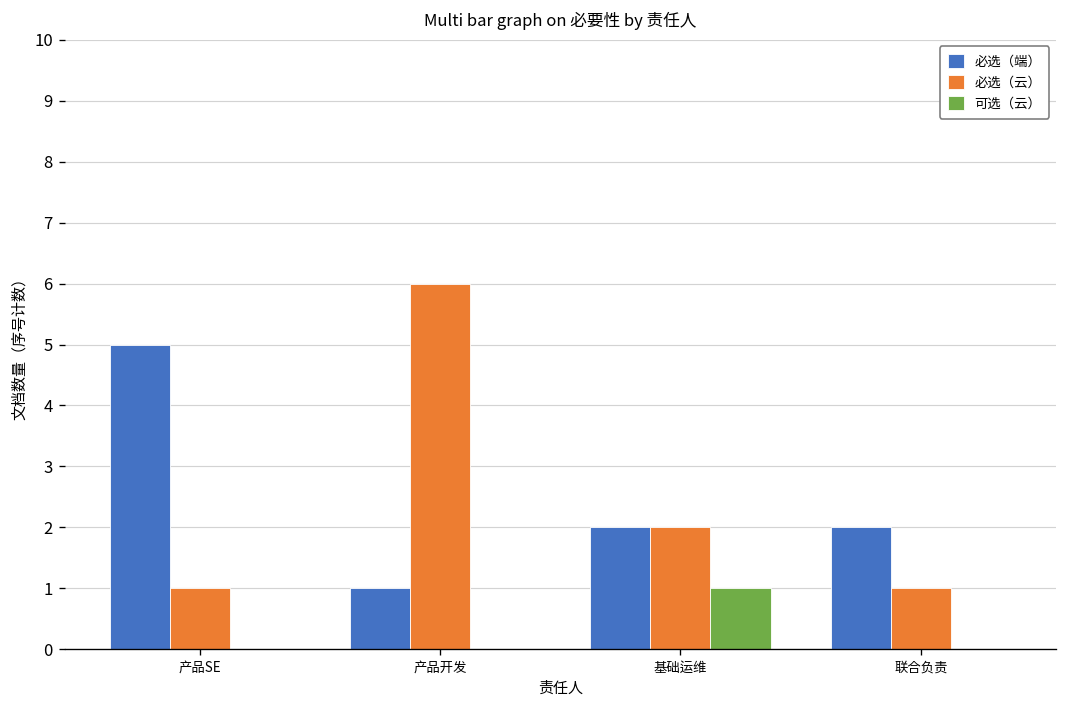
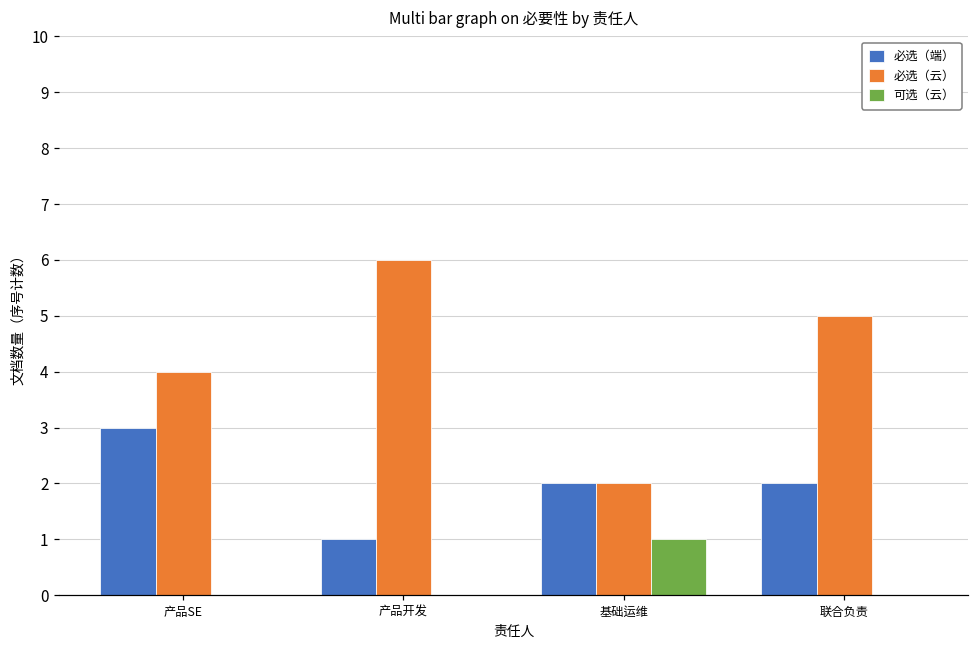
必选（端）, 产品SE: 5 -> 3
必选（云）, 产品SE: 1 -> 4
必选（云）, 联合负责: 1 -> 5
